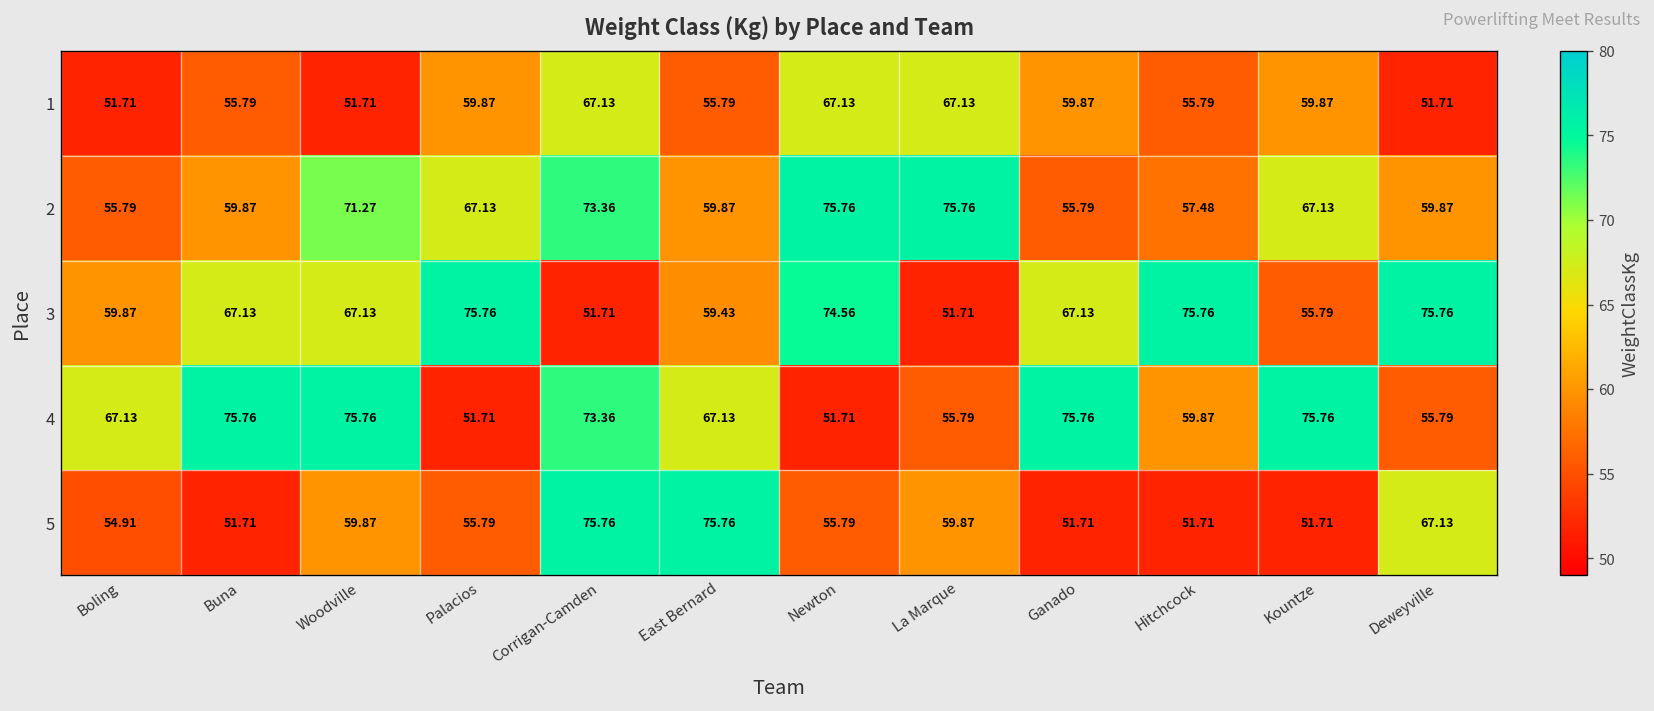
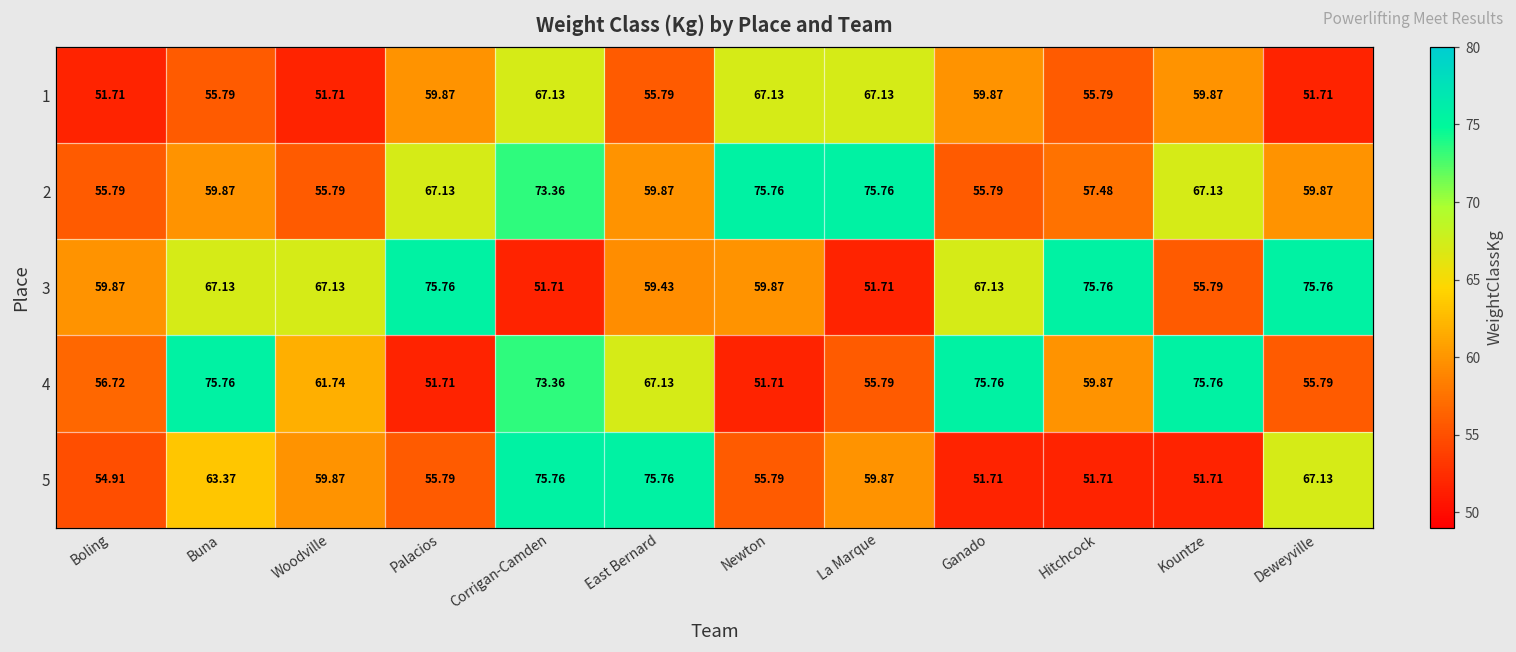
2, Woodville: 71.27 -> 55.79
3, Newton: 74.56 -> 59.87
4, Boling: 67.13 -> 56.72
4, Woodville: 75.76 -> 61.74
5, Buna: 51.71 -> 63.37
